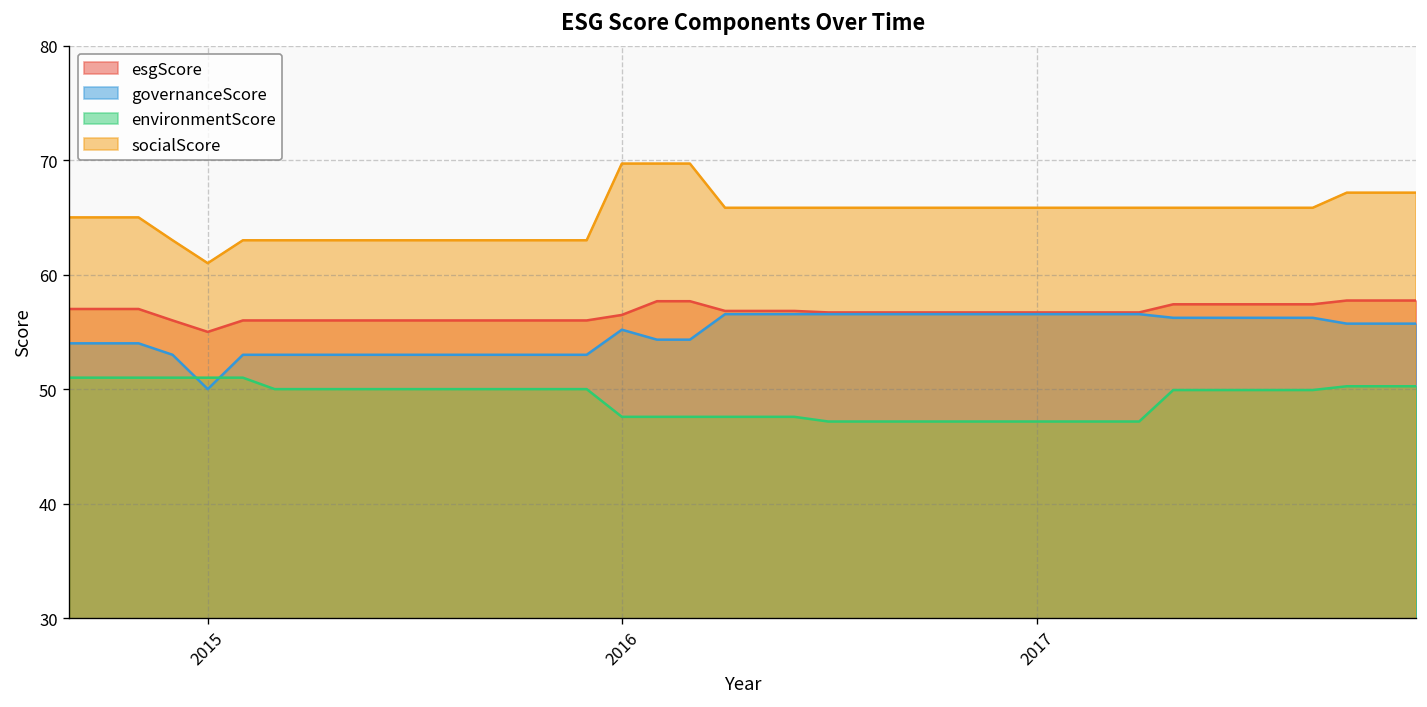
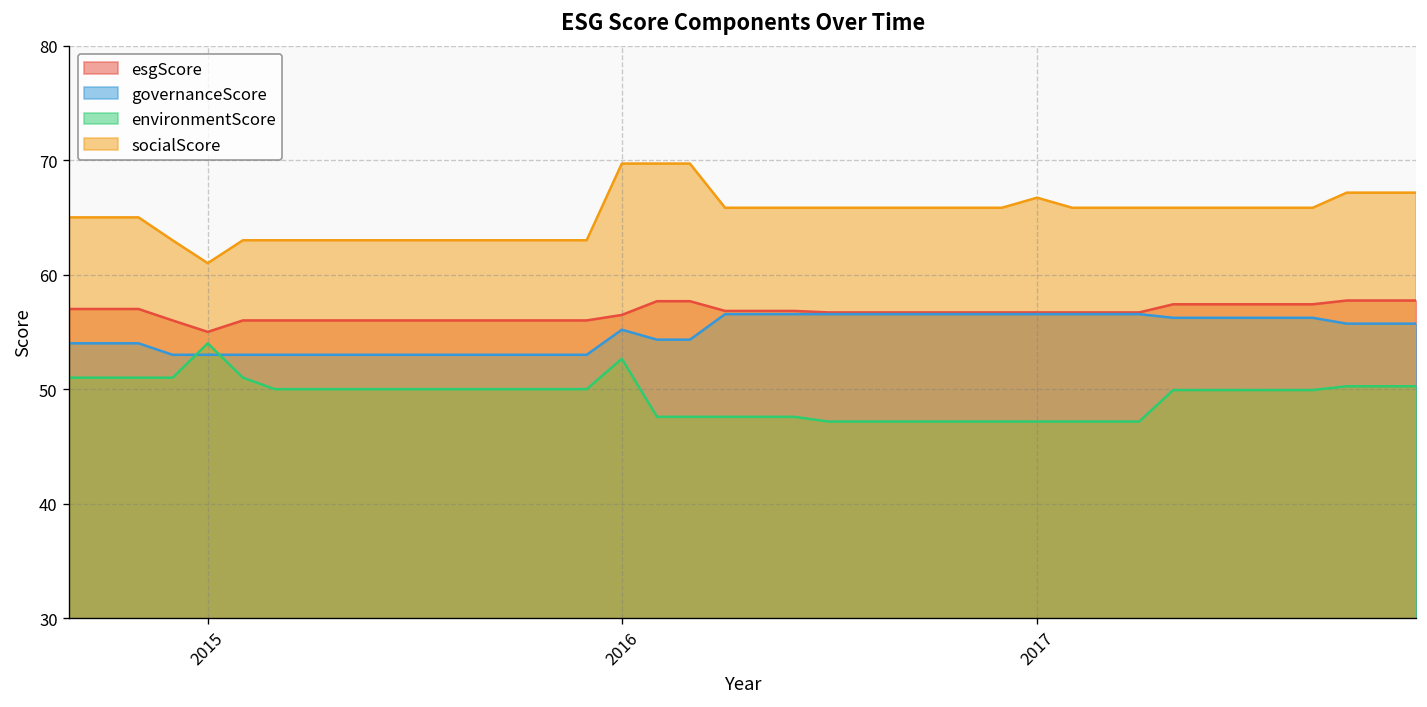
governanceScore, 2015: 50 -> 53
environmentScore, 2015: 51 -> 54
environmentScore, 2016: 48 -> 53
socialScore, 2017: 66 -> 67
